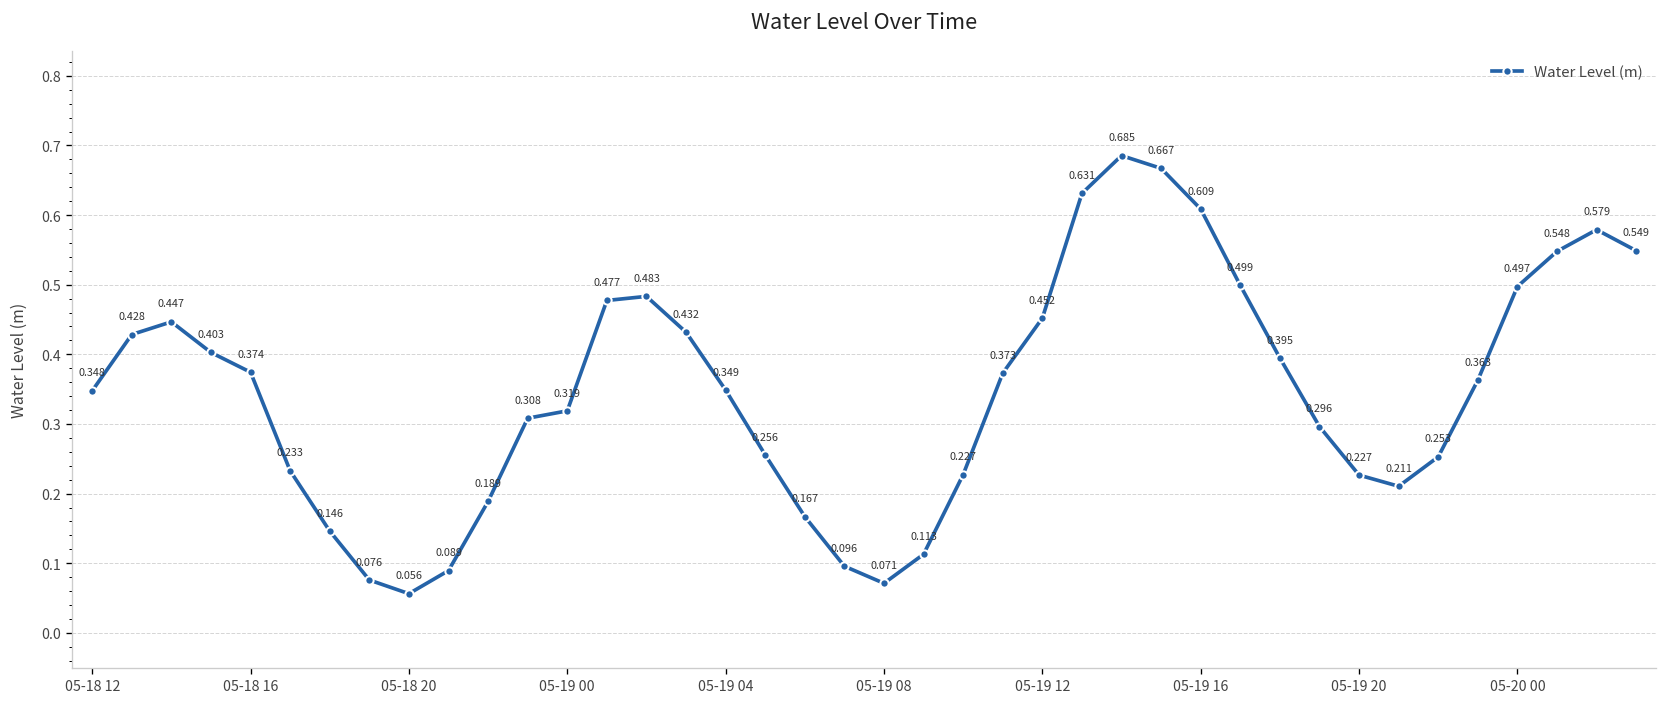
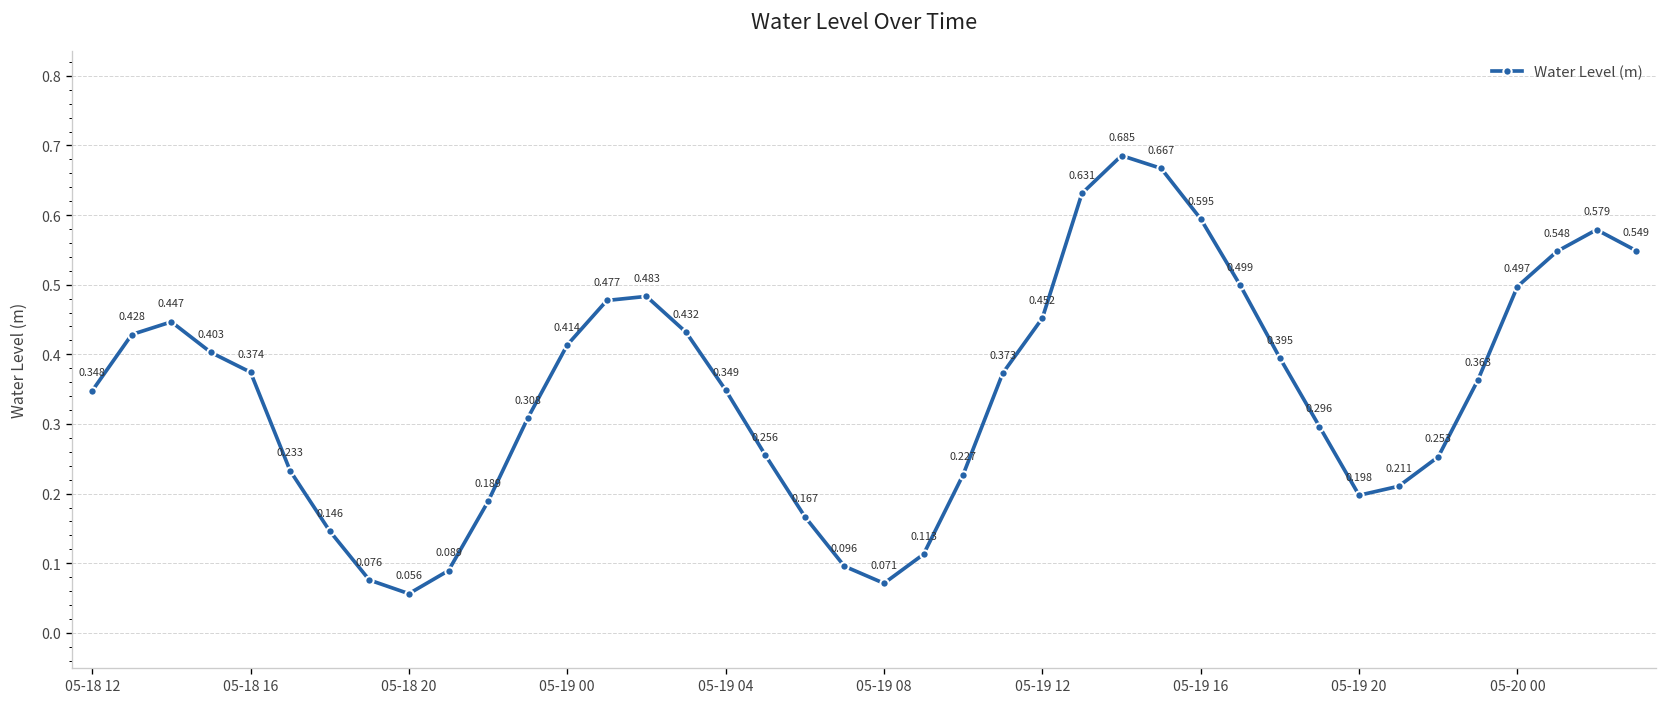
05-19 00: 0.319 -> 0.414
05-19 16: 0.609 -> 0.595
05-19 20: 0.227 -> 0.198
